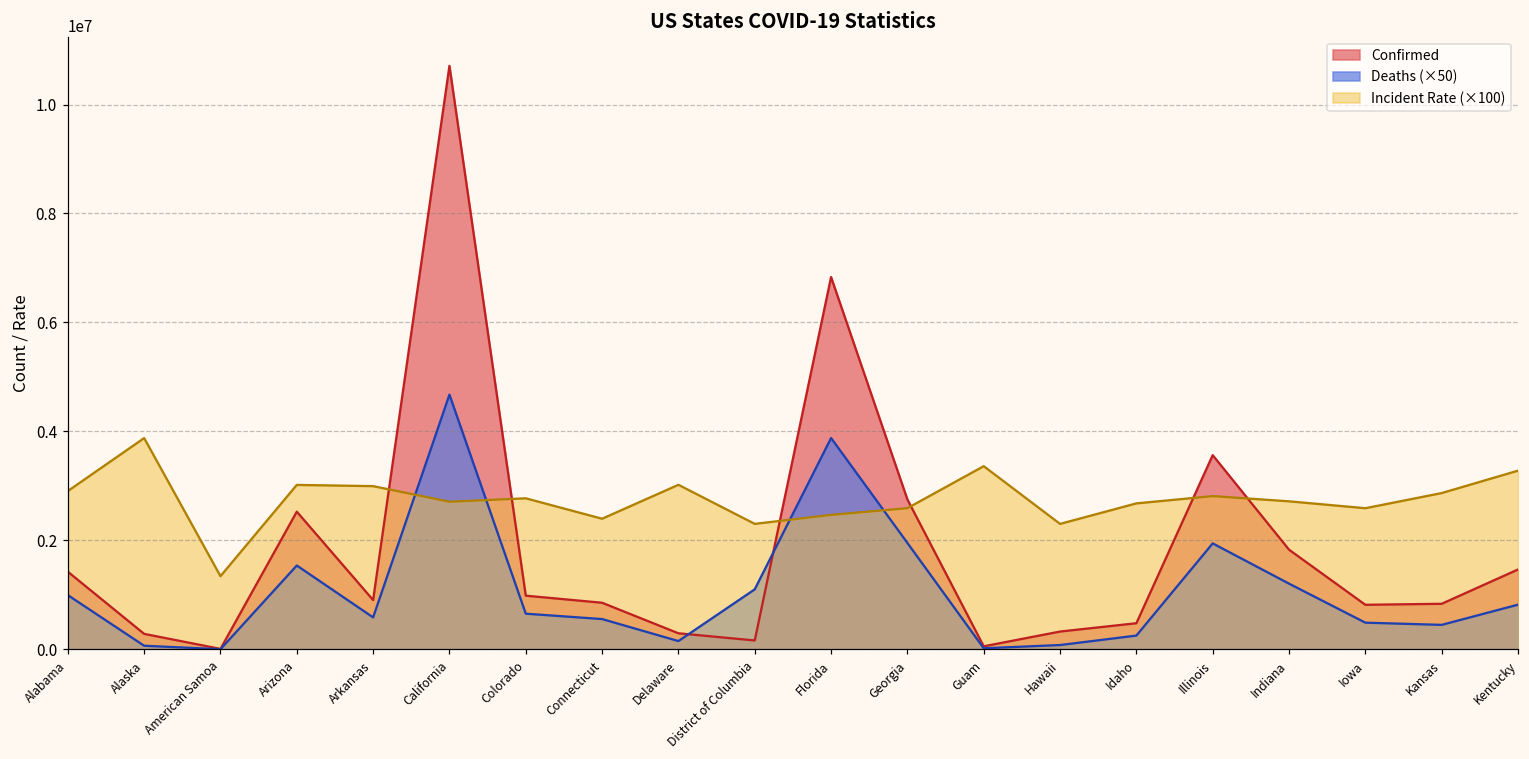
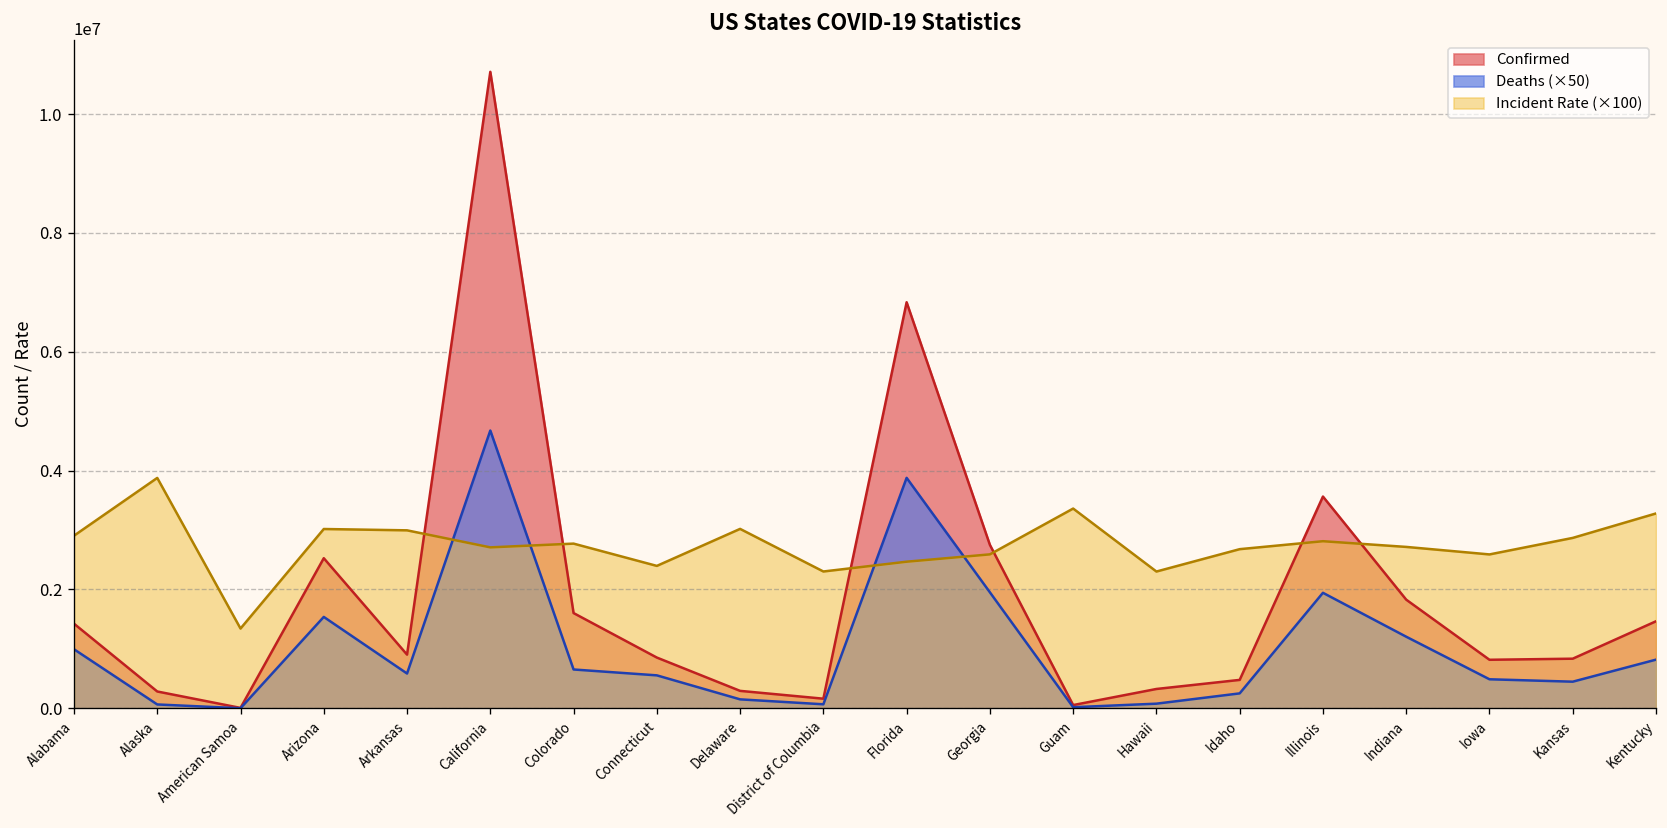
Confirmed, Colorado: 1000000 -> 1600000
Deaths (×50), District of Columbia: 1100000 -> 100000
